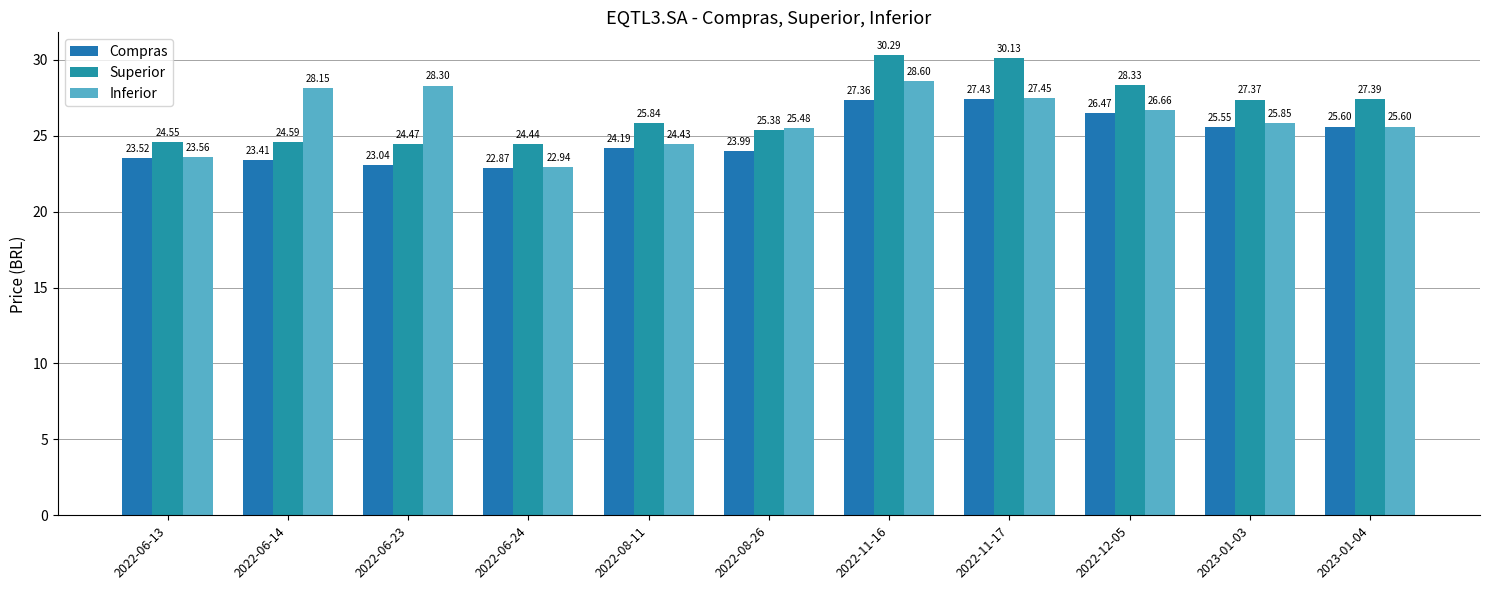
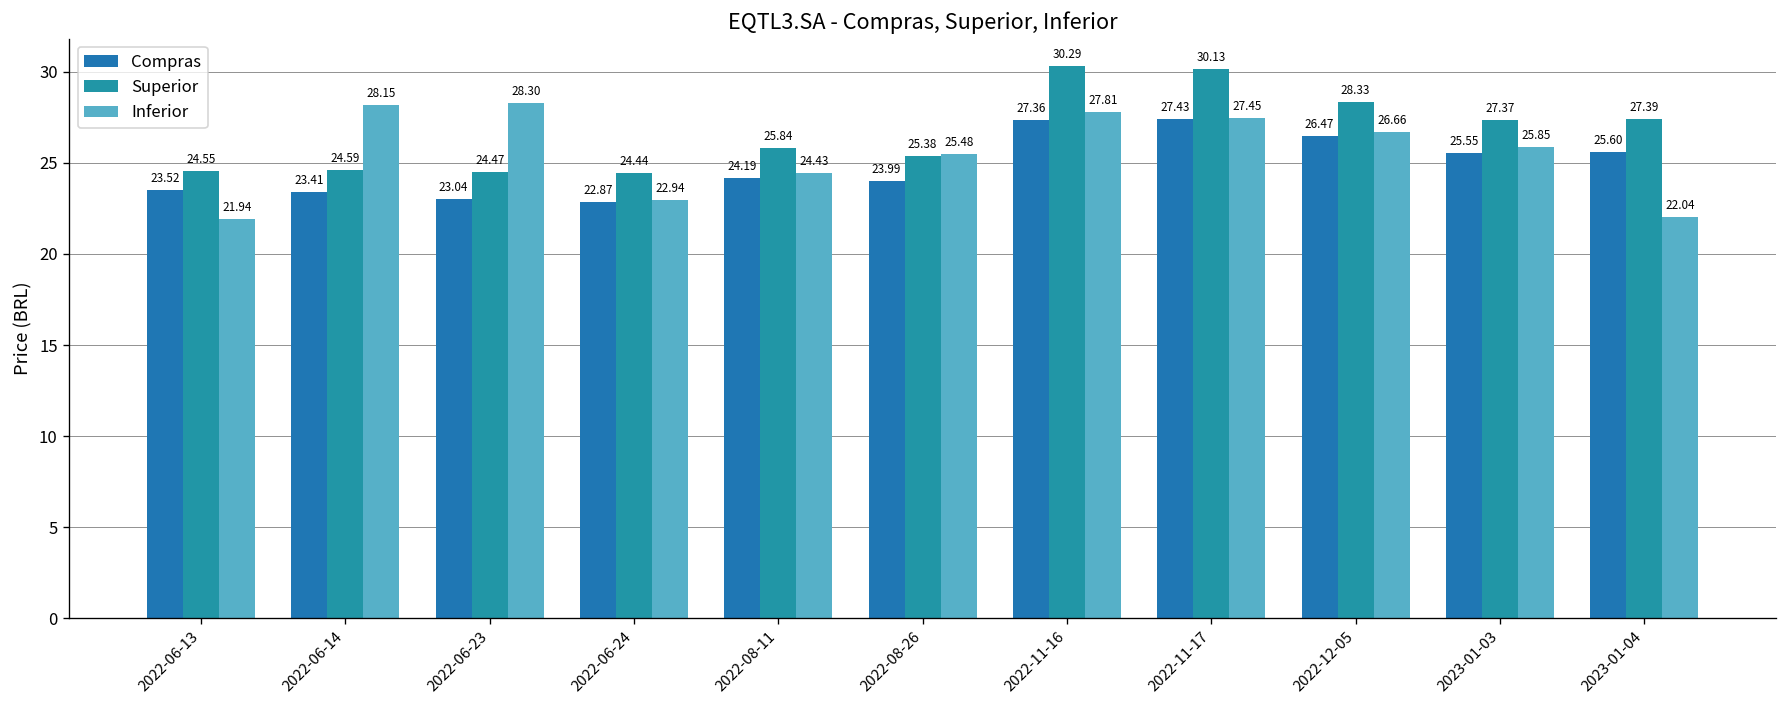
Inferior, 2022-06-13: 23.56 -> 21.94
Inferior, 2022-11-16: 28.60 -> 27.81
Inferior, 2023-01-04: 25.60 -> 22.04
